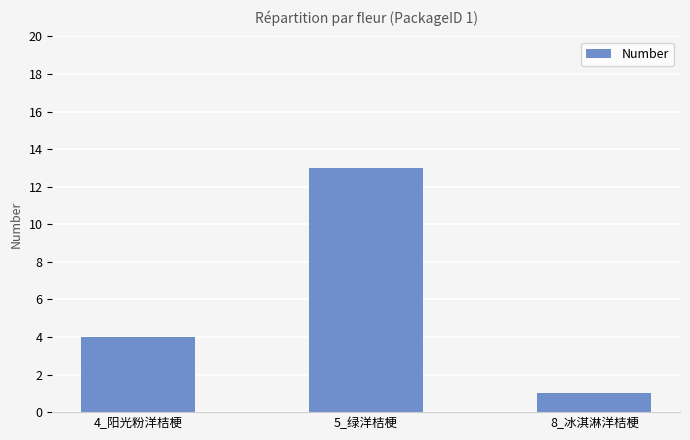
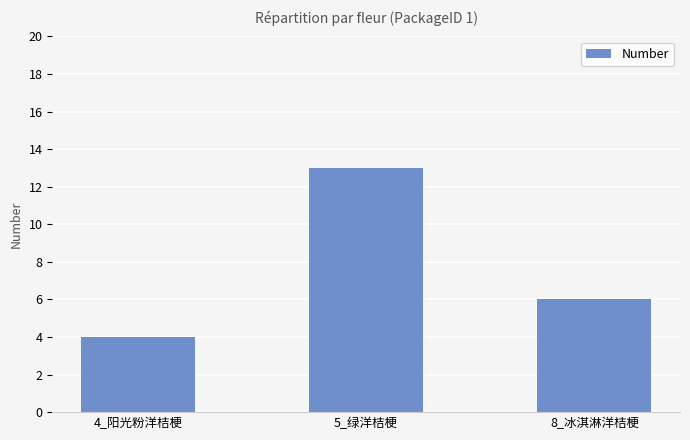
8_冰淇淋洋桔梗: 1 -> 6
